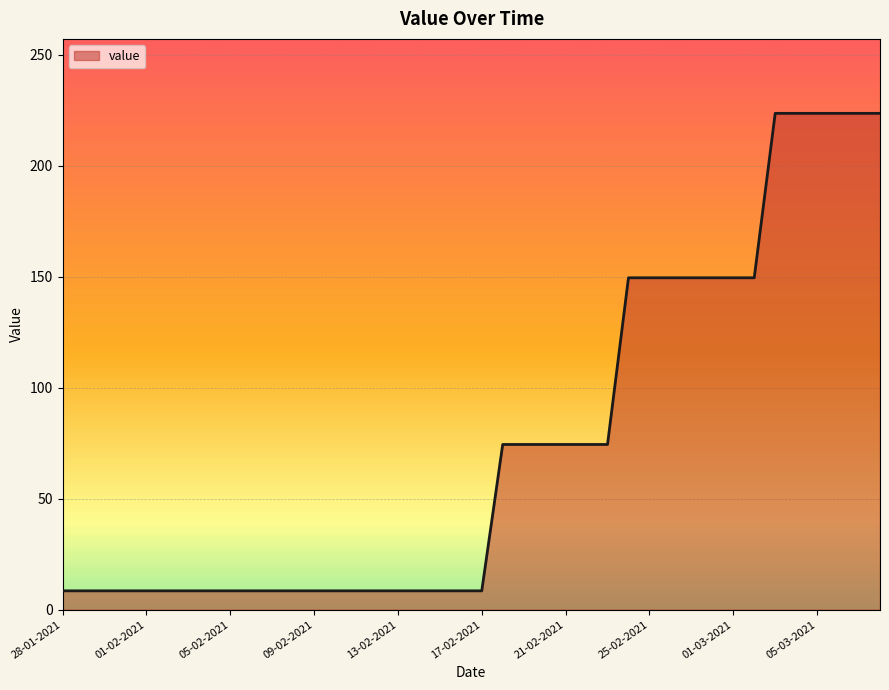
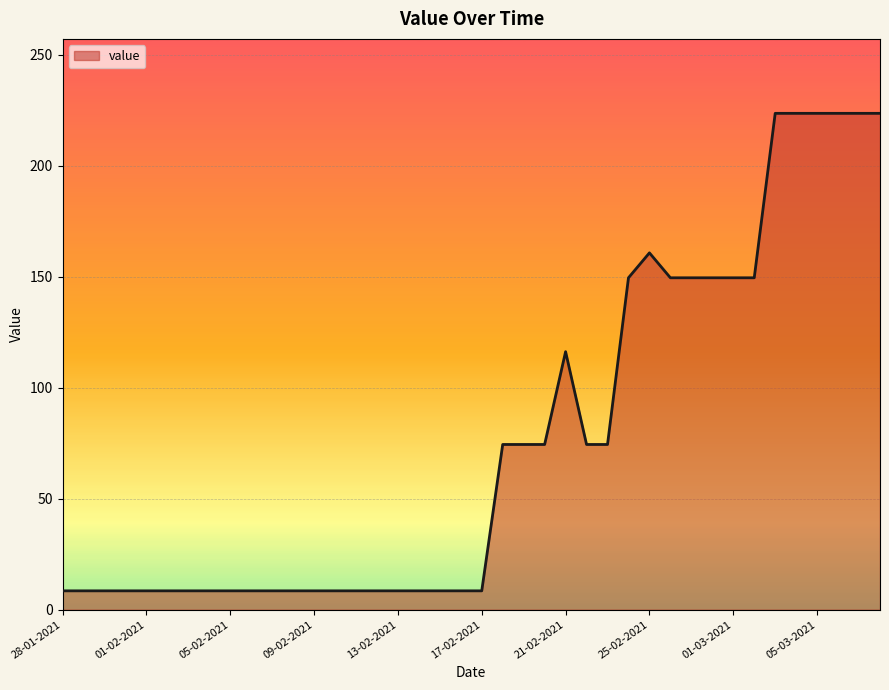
21-02-2021: 74 -> 116
25-02-2021: 150 -> 161
